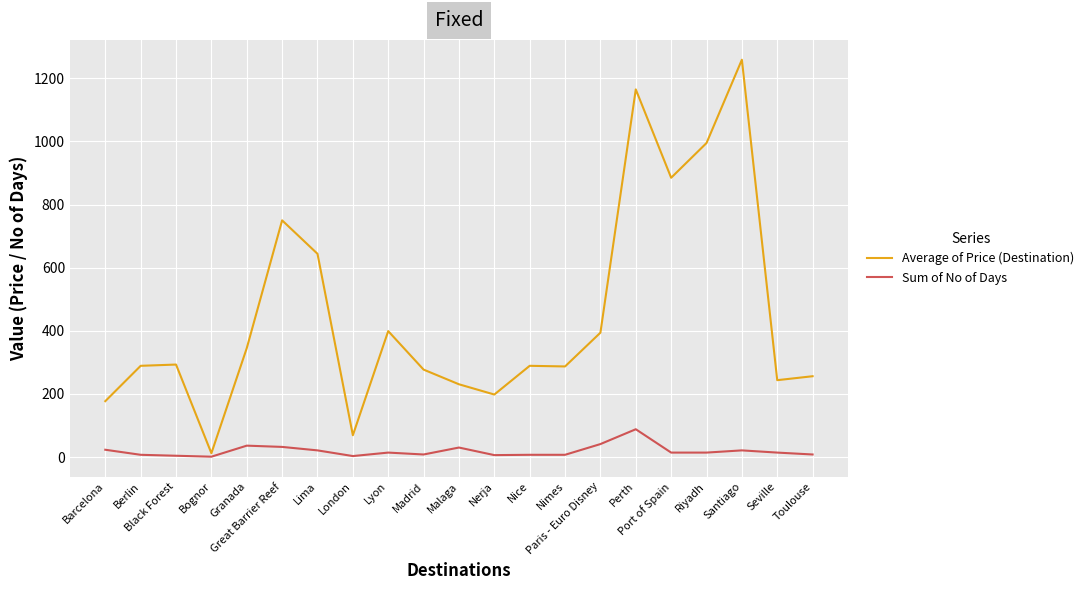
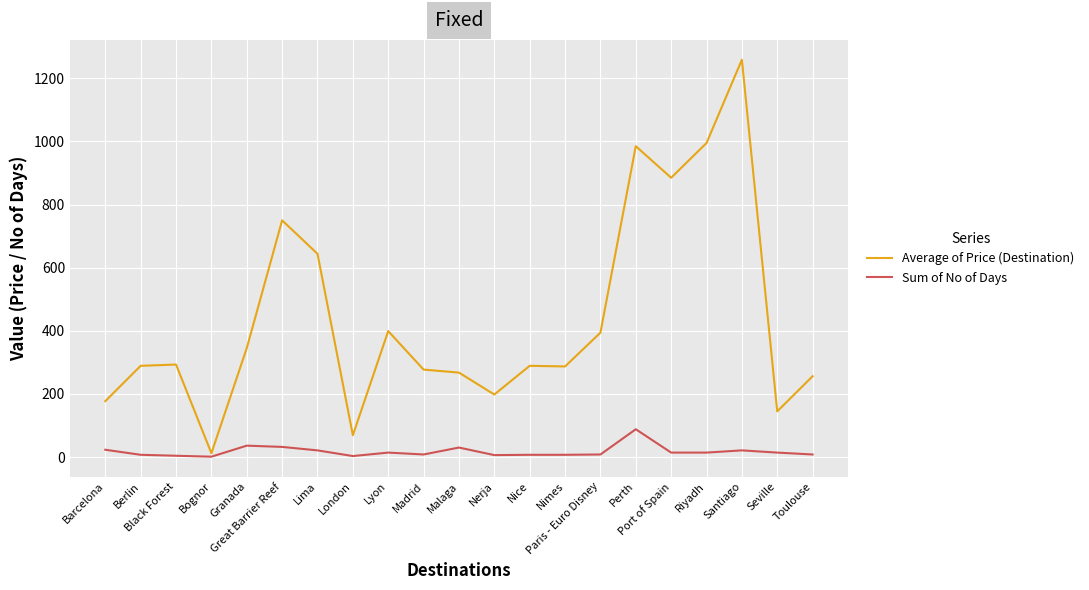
Average of Price (Destination), Malaga: 230 -> 270
Sum of No of Days, Paris - Euro Disney: 40 -> 10
Average of Price (Destination), Perth: 1170 -> 990
Average of Price (Destination), Seville: 240 -> 140
